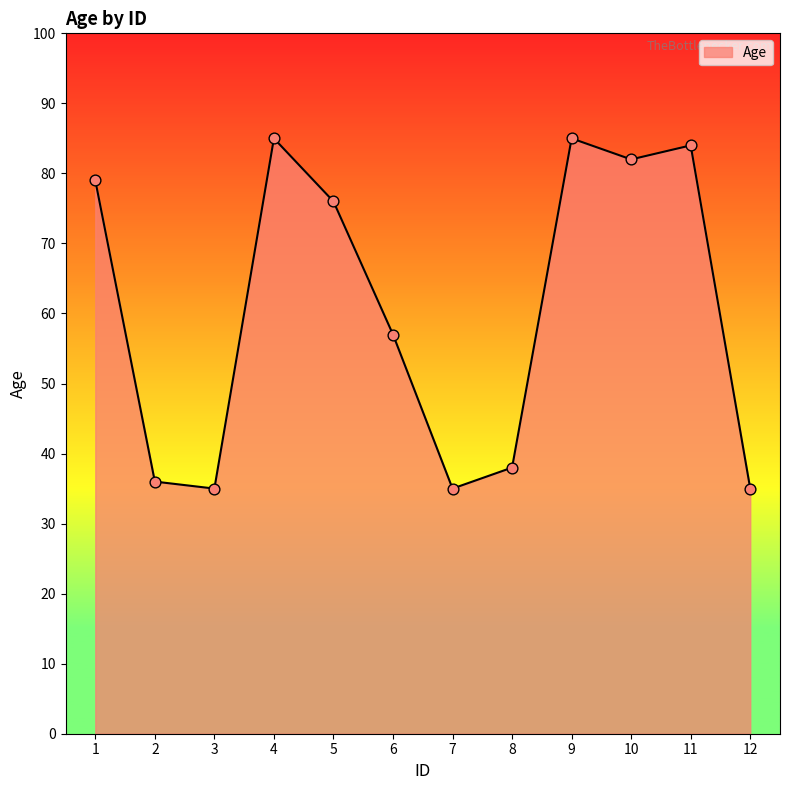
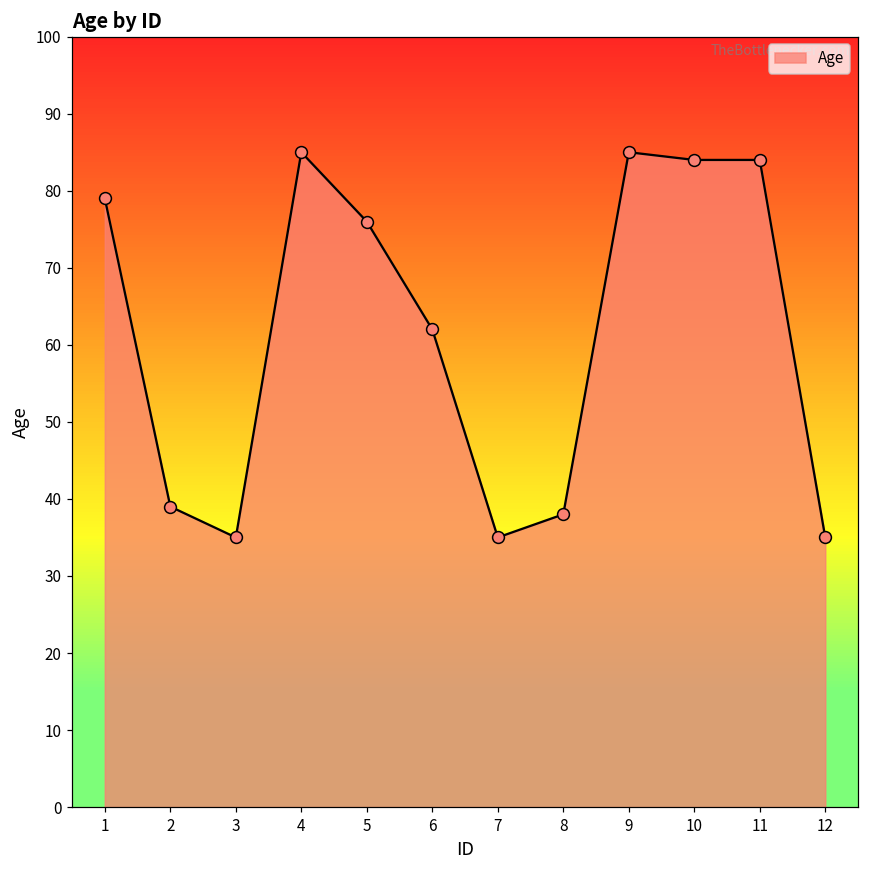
2: 36 -> 39
6: 57 -> 62
10: 82 -> 84
